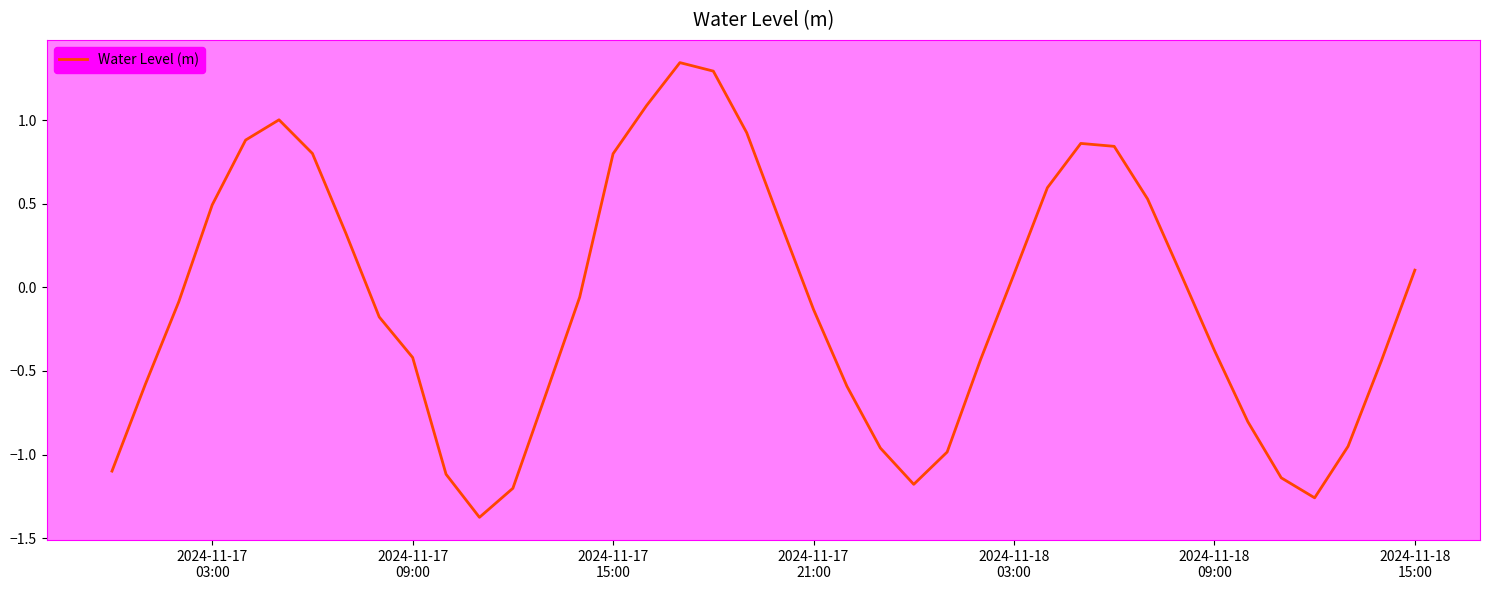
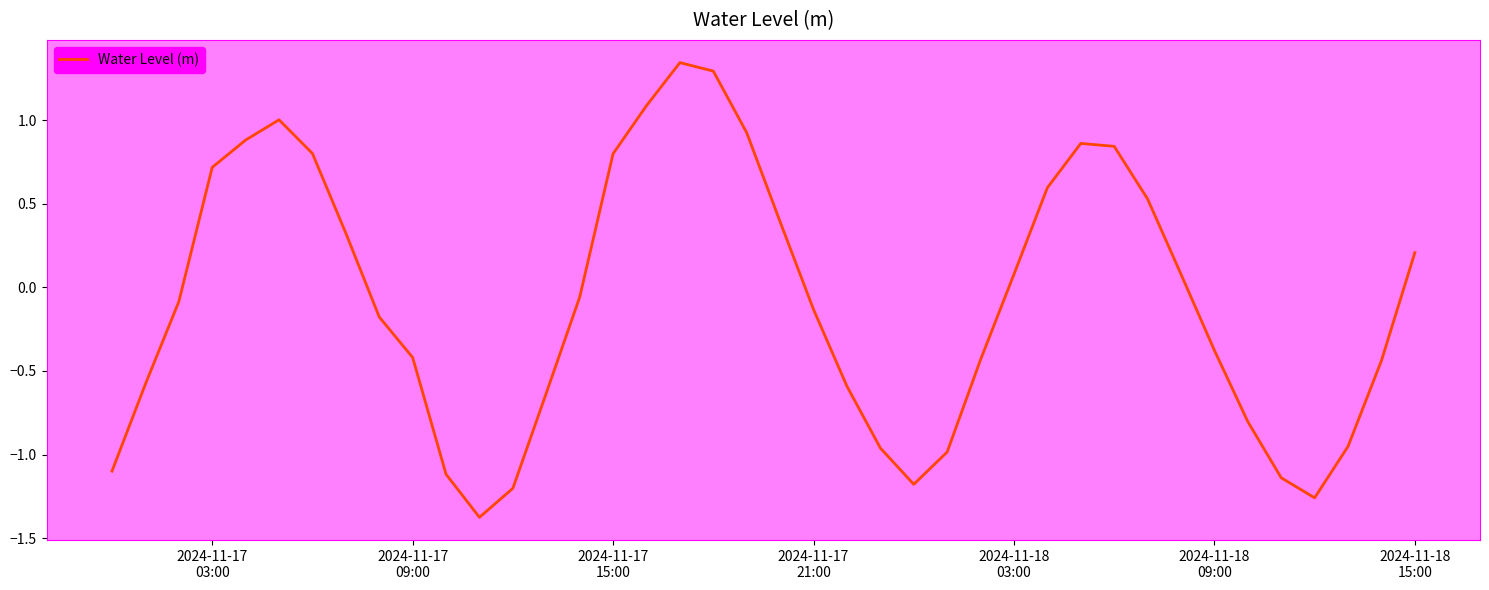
2024-11-17 03:00: 0.49 -> 0.72
2024-11-18 15:00: 0.10 -> 0.21
